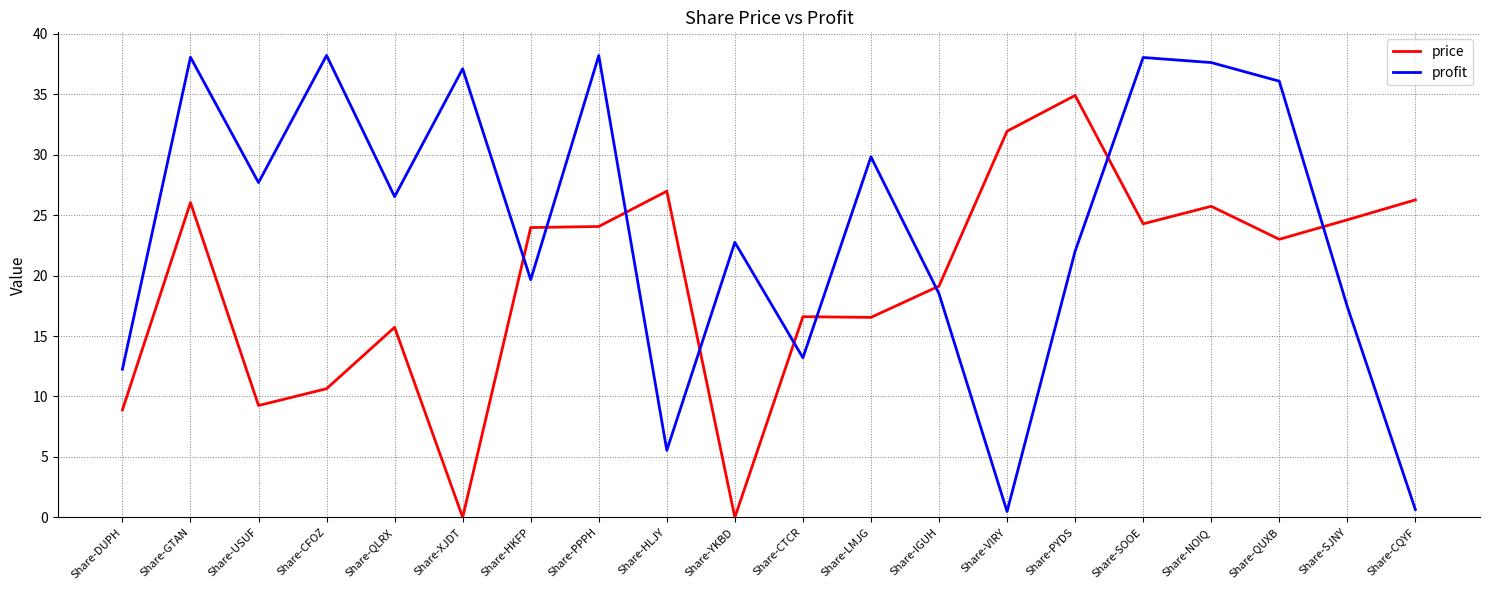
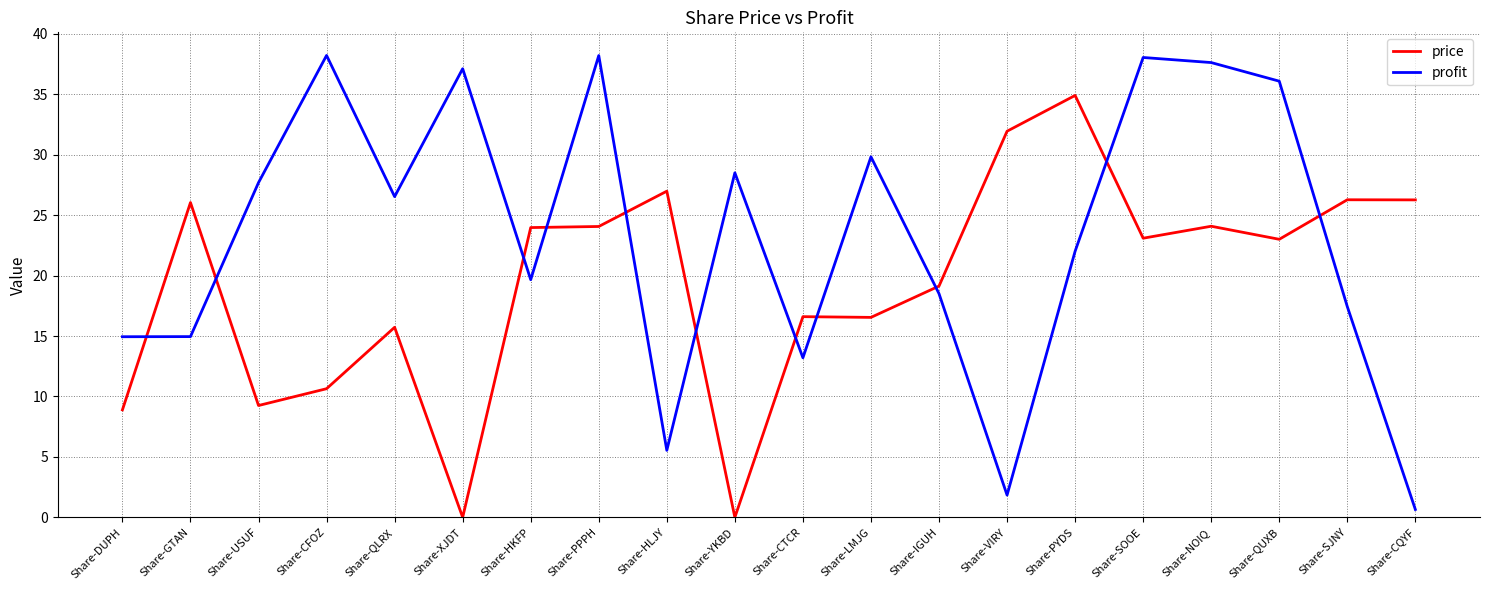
profit, Share-DUPH: 12.3 -> 14.9
profit, Share-GTAN: 38.1 -> 15.0
profit, Share-YKBD: 22.8 -> 28.5
profit, Share-VIRY: 0.5 -> 1.8
price, Share-SOOE: 24.3 -> 23.1
price, Share-NOIQ: 25.7 -> 24.1
price, Share-SJNY: 24.6 -> 26.3
